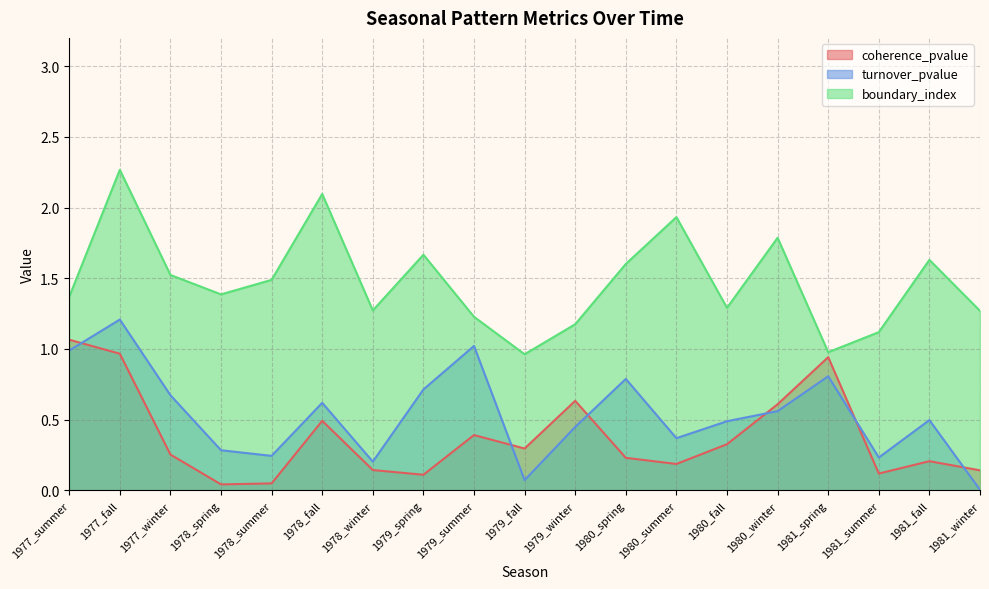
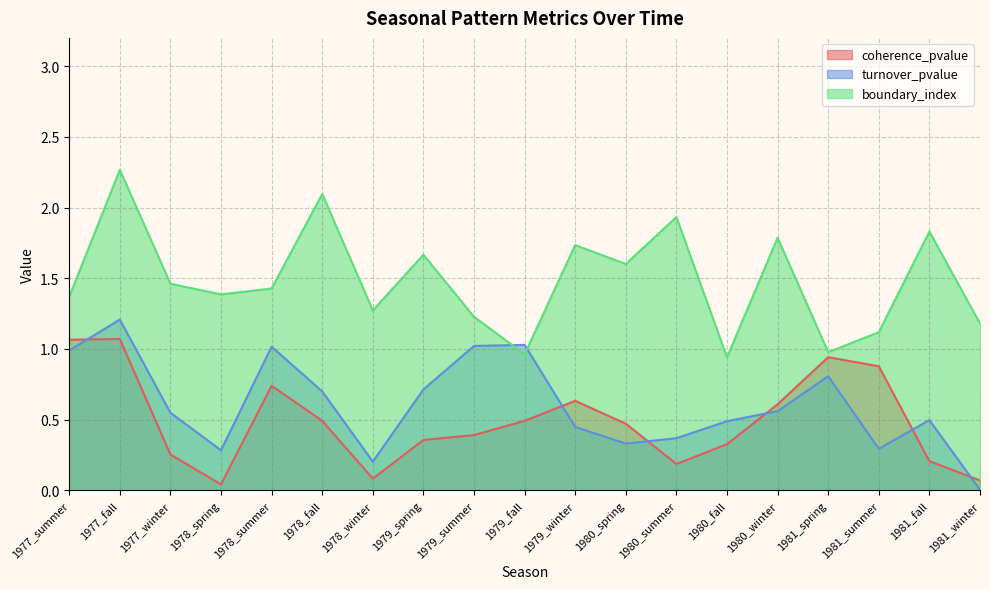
coherence_pvalue, 1977_fall: 0.97 -> 1.07
turnover_pvalue, 1977_winter: 0.67 -> 0.55
boundary_index, 1977_winter: 1.52 -> 1.46
coherence_pvalue, 1978_summer: 0.05 -> 0.74
turnover_pvalue, 1978_summer: 0.24 -> 1.02
boundary_index, 1978_summer: 1.49 -> 1.43
turnover_pvalue, 1978_fall: 0.62 -> 0.70
coherence_pvalue, 1978_winter: 0.14 -> 0.08
coherence_pvalue, 1979_spring: 0.11 -> 0.36
coherence_pvalue, 1979_fall: 0.30 -> 0.49
turnover_pvalue, 1979_fall: 0.07 -> 1.03
boundary_index, 1979_winter: 1.18 -> 1.74
coherence_pvalue, 1980_spring: 0.23 -> 0.47
turnover_pvalue, 1980_spring: 0.79 -> 0.33
boundary_index, 1980_fall: 1.29 -> 0.94
coherence_pvalue, 1981_summer: 0.12 -> 0.88
turnover_pvalue, 1981_summer: 0.23 -> 0.29
boundary_index, 1981_fall: 1.63 -> 1.83
coherence_pvalue, 1981_winter: 0.14 -> 0.07
boundary_index, 1981_winter: 1.27 -> 1.18
